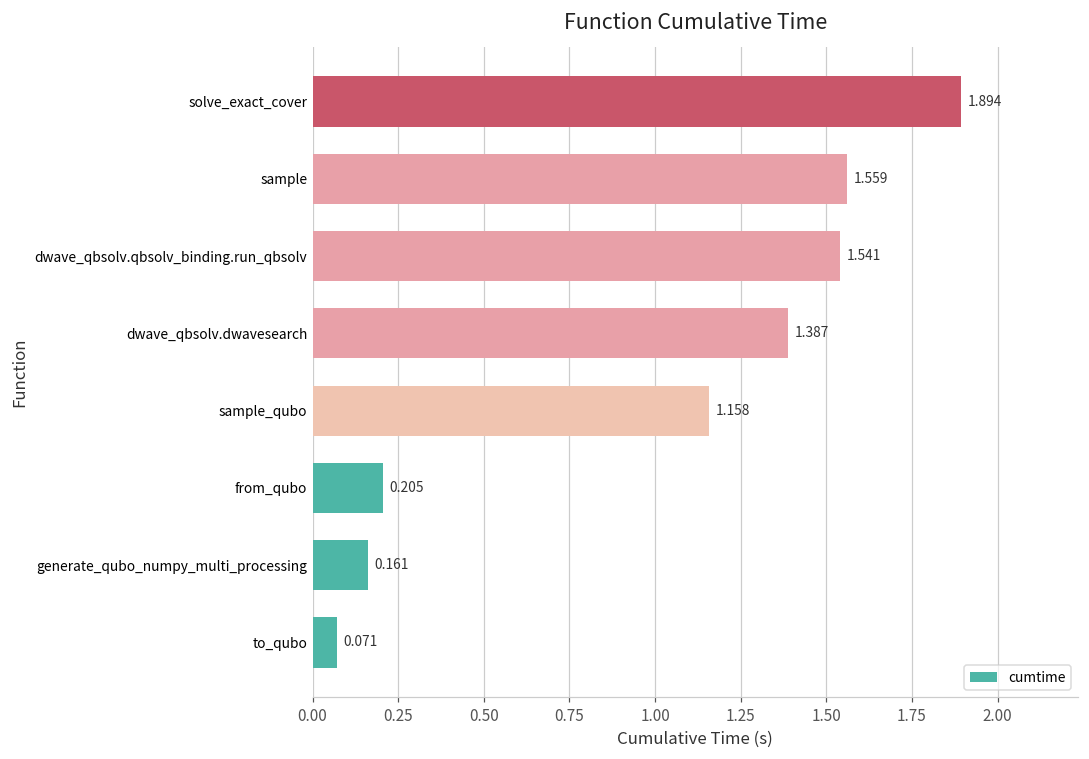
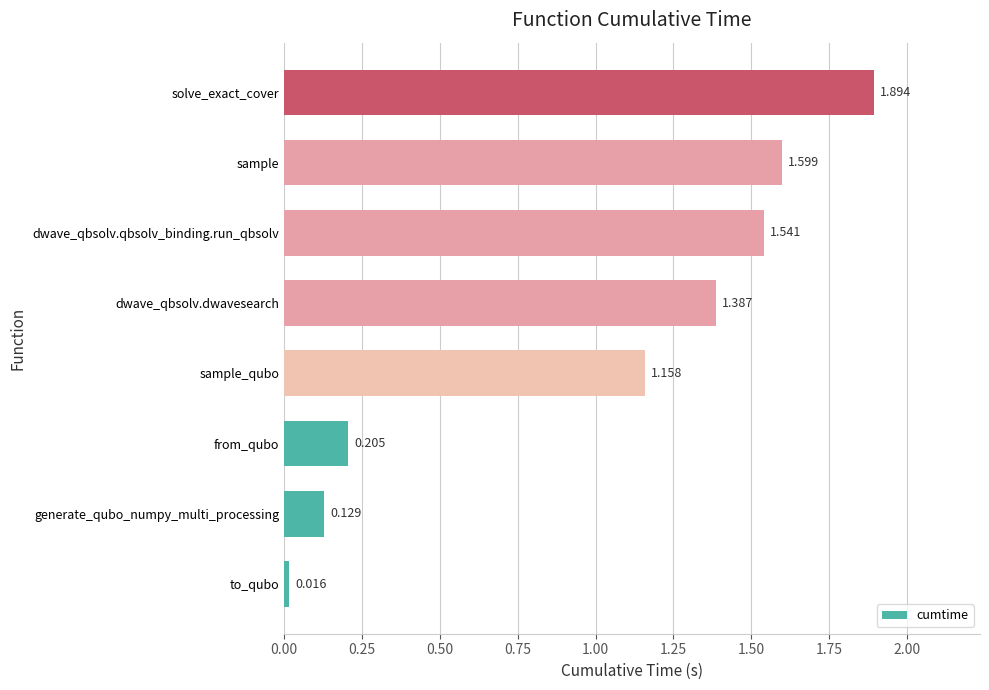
sample: 1.559 -> 1.599
generate_qubo_numpy_multi_processing: 0.161 -> 0.129
to_qubo: 0.071 -> 0.016
